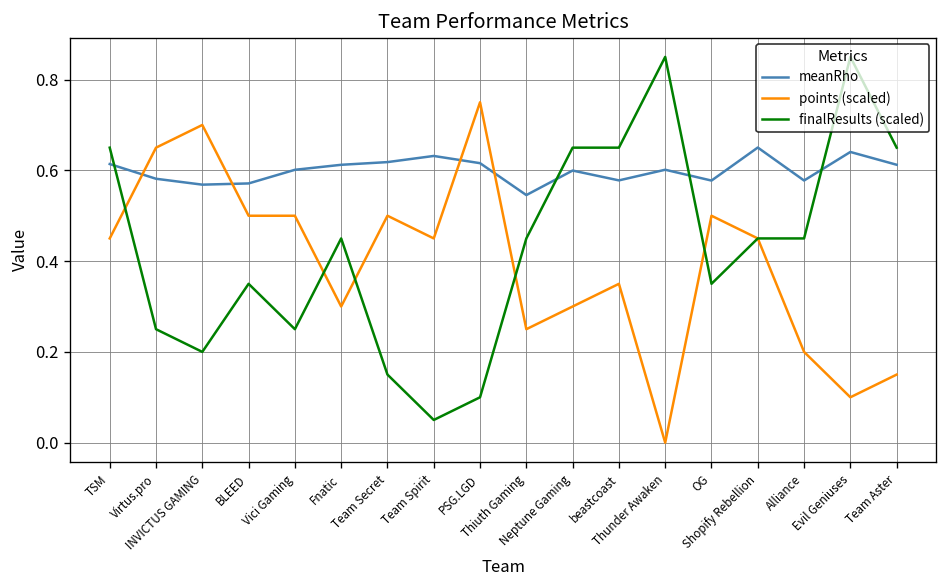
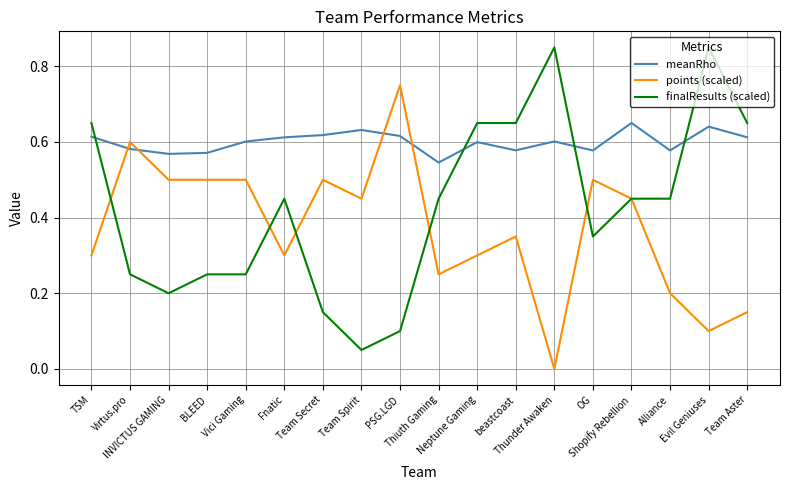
points (scaled), TSM: 0.45 -> 0.30
points (scaled), Virtus.pro: 0.65 -> 0.60
points (scaled), INVICTUS GAMING: 0.70 -> 0.50
finalResults (scaled), BLEED: 0.35 -> 0.25
